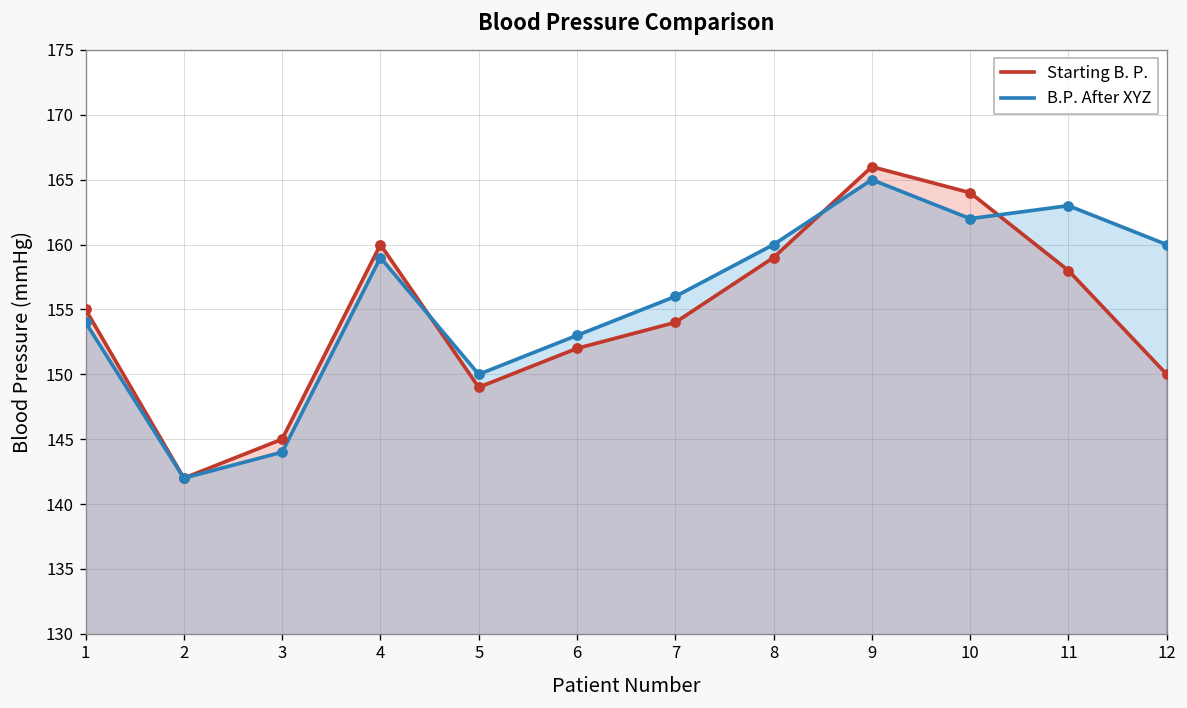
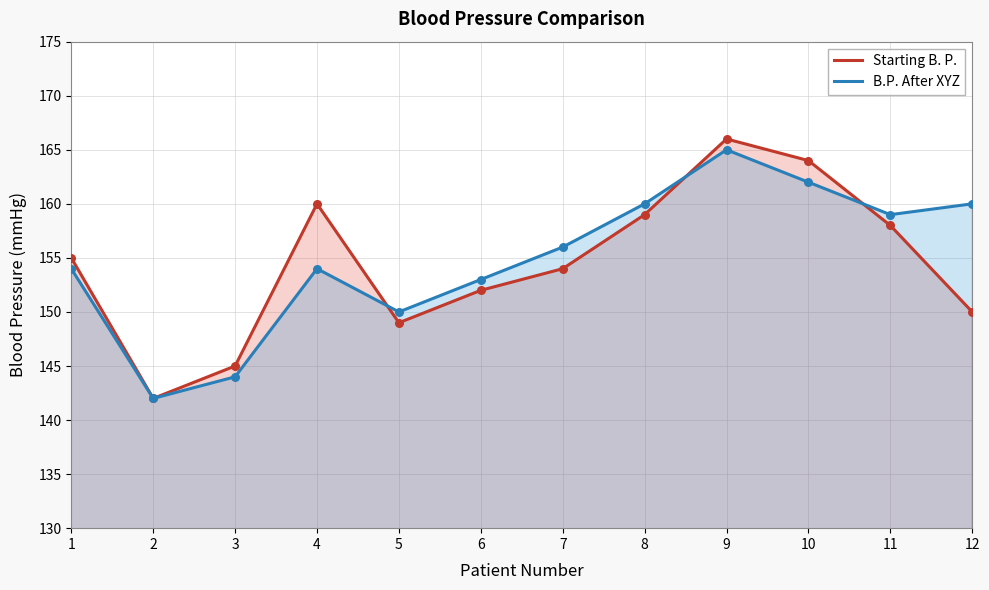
B.P. After XYZ, 4: 159 -> 154
B.P. After XYZ, 11: 163 -> 159
